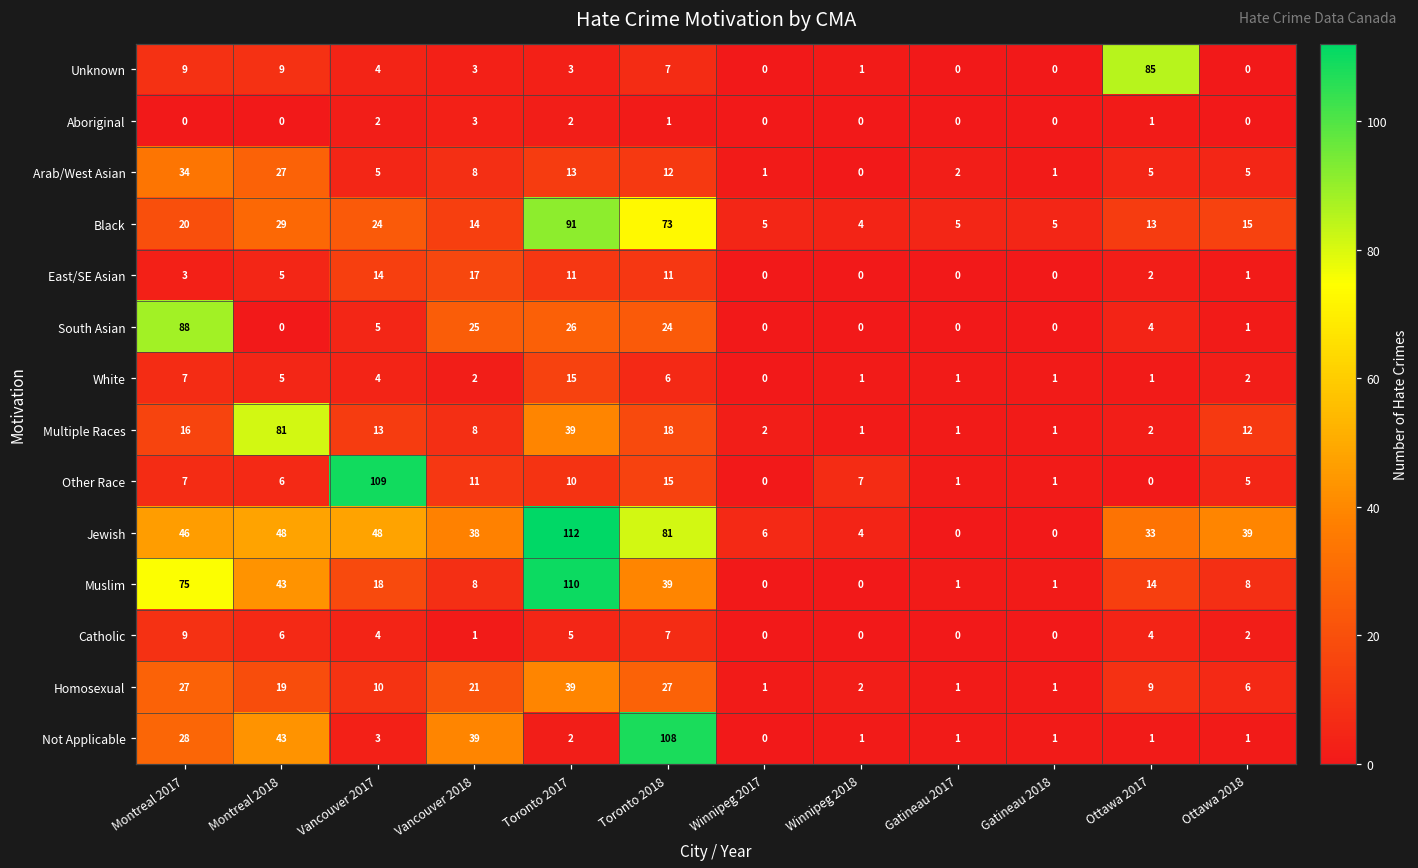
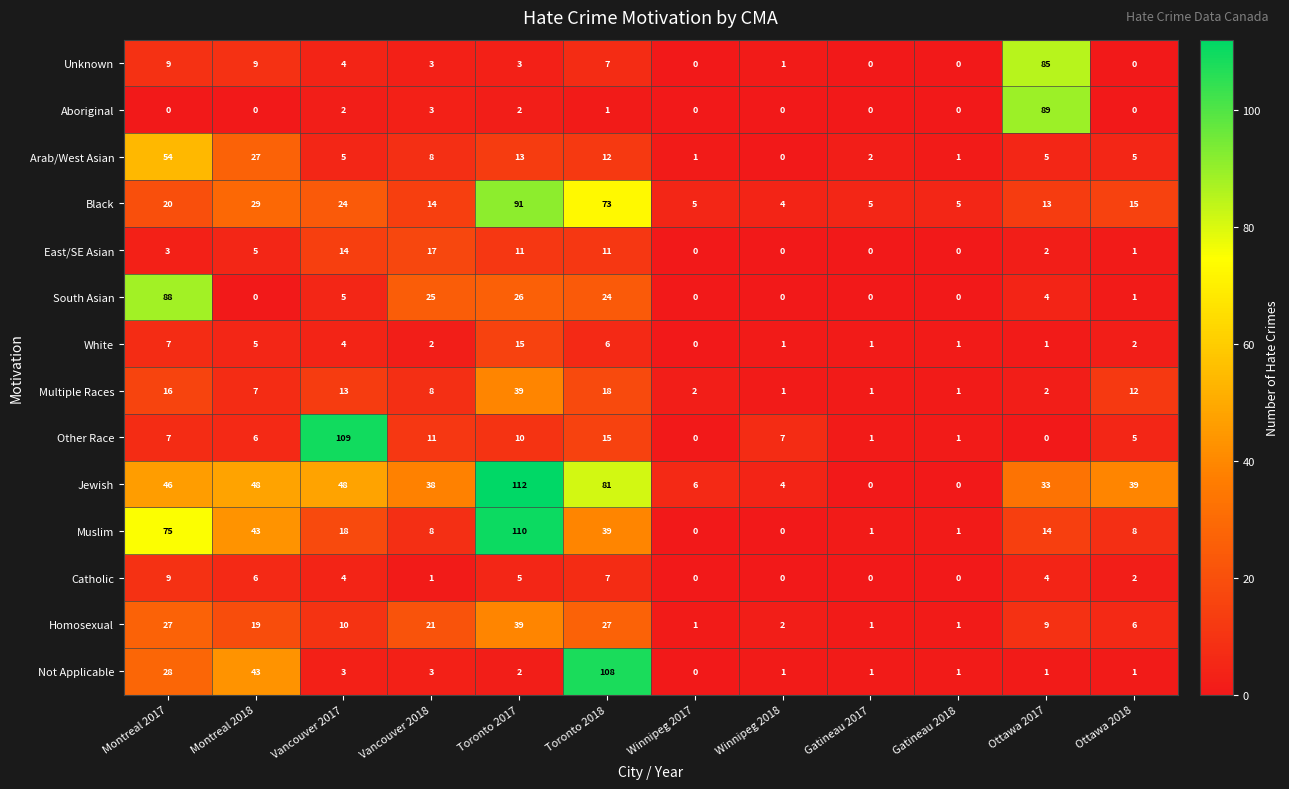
Aboriginal, Ottawa 2017: 1 -> 89
Arab/West Asian, Montreal 2017: 34 -> 54
Multiple Races, Montreal 2018: 81 -> 7
Not Applicable, Vancouver 2018: 39 -> 3
